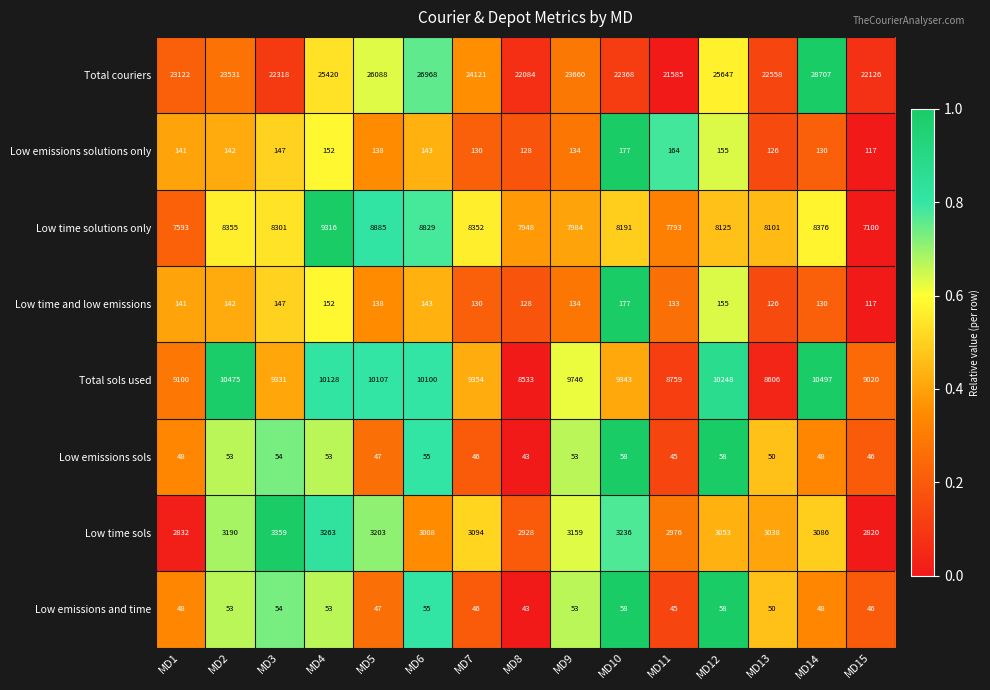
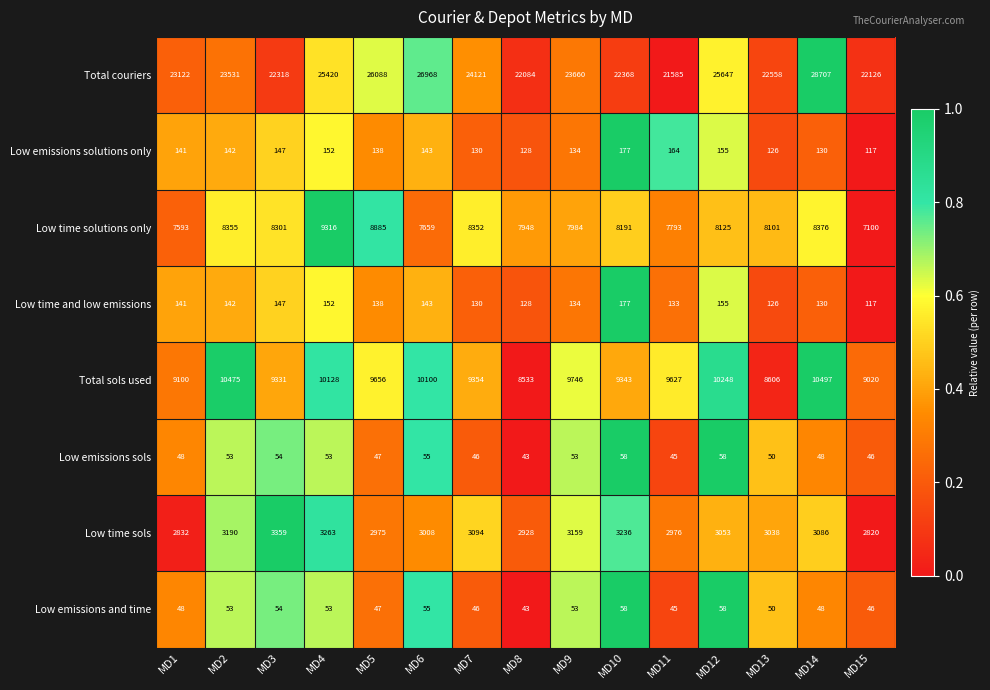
Low time solutions only, MD6: 8829 -> 7659
Total sols used, MD5: 10107 -> 9656
Total sols used, MD11: 8759 -> 9627
Low time sols, MD5: 3203 -> 2975
